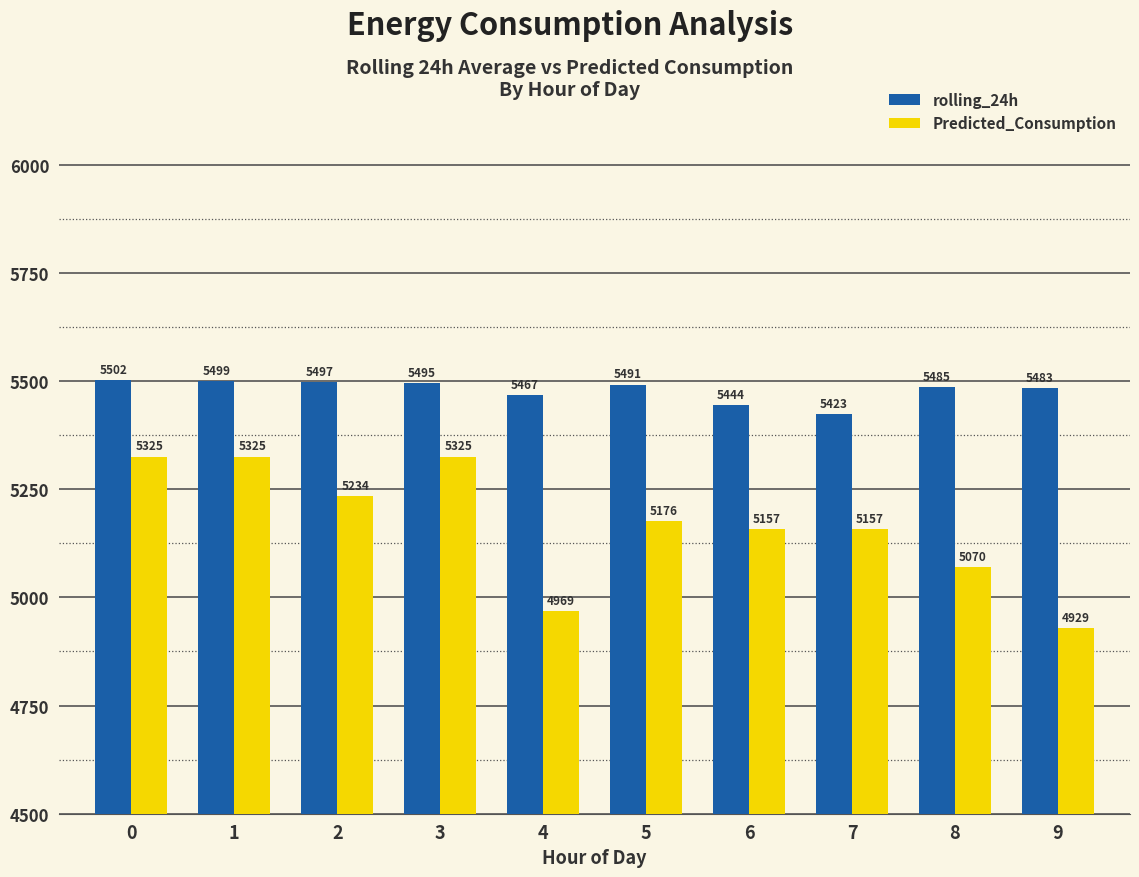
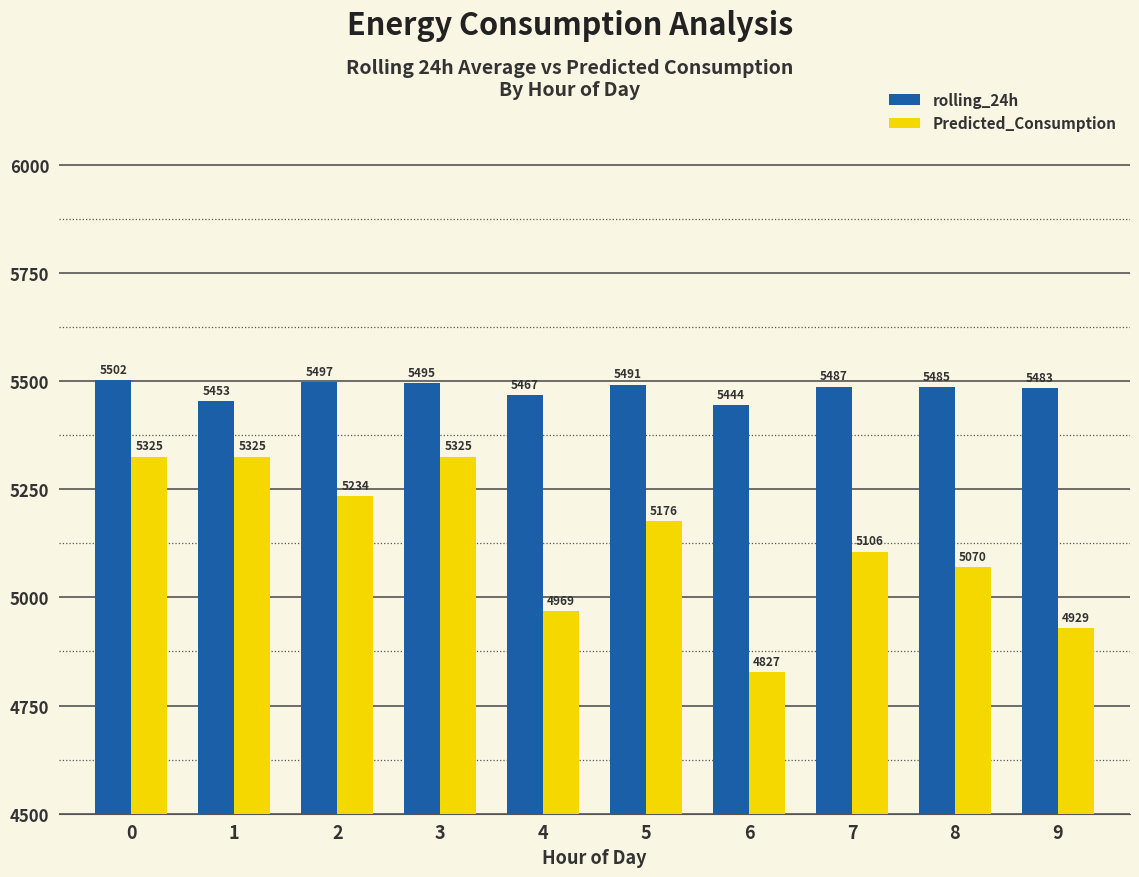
rolling_24h, 1: 5499 -> 5453
Predicted_Consumption, 6: 5157 -> 4827
rolling_24h, 7: 5423 -> 5487
Predicted_Consumption, 7: 5157 -> 5106
